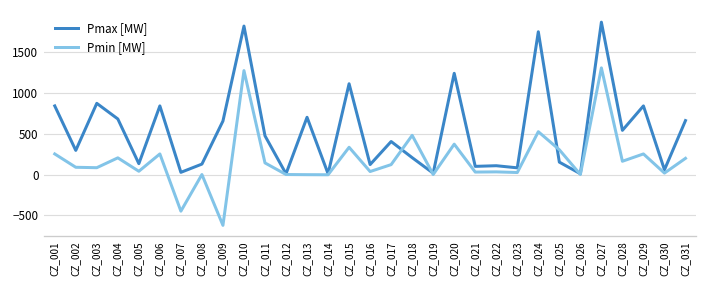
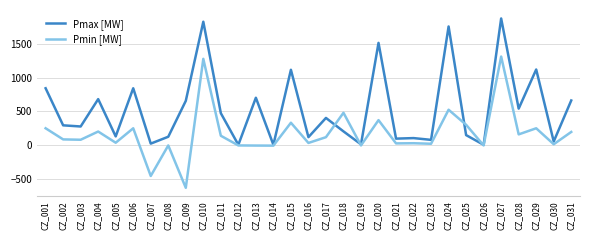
Pmax [MW], CZ_003: 900 -> 300
Pmax [MW], CZ_020: 1200 -> 1500
Pmax [MW], CZ_029: 800 -> 1100
